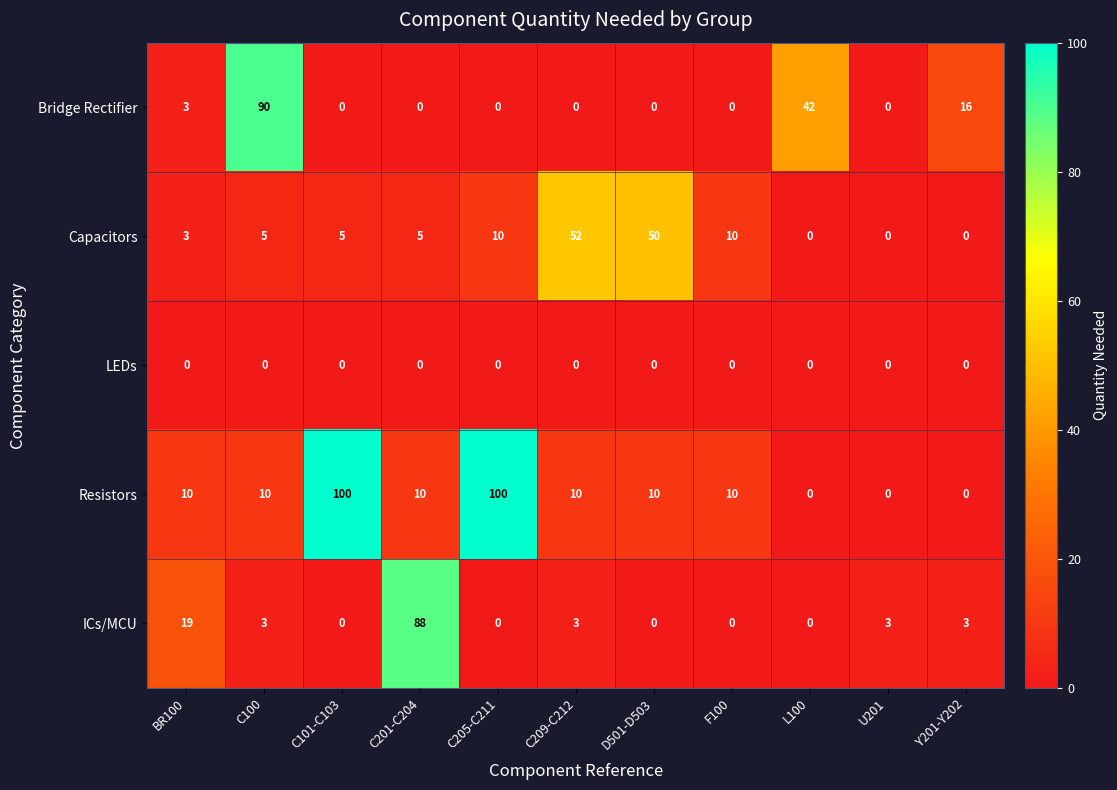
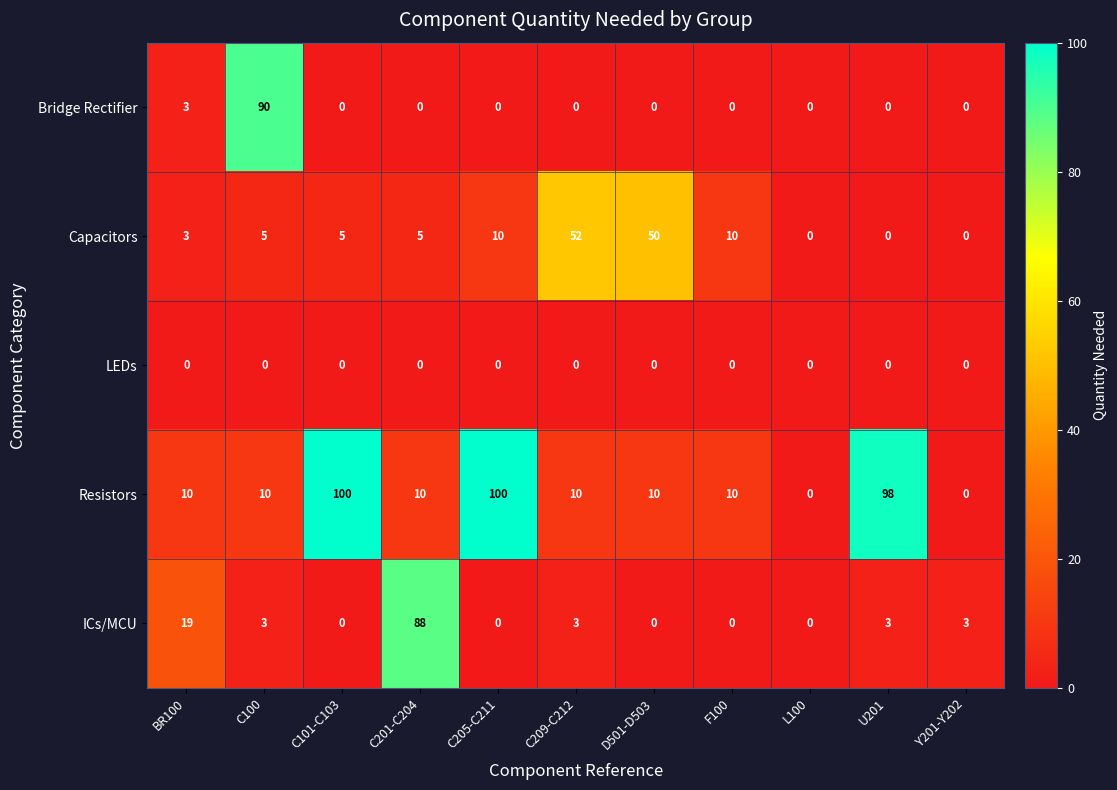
Bridge Rectifier, L100: 42 -> 0
Bridge Rectifier, Y201-Y202: 16 -> 0
Resistors, U201: 0 -> 98
